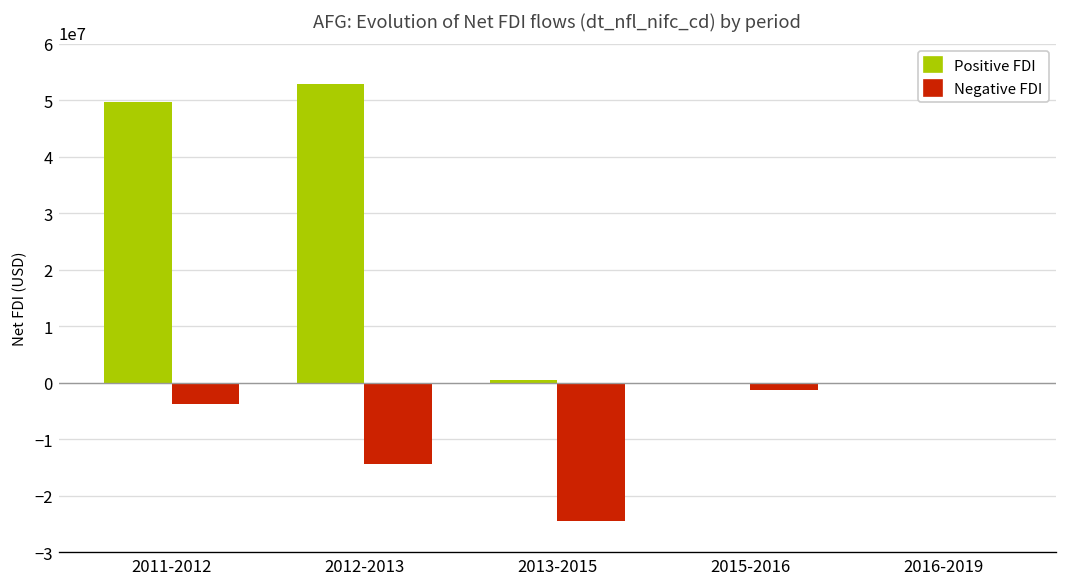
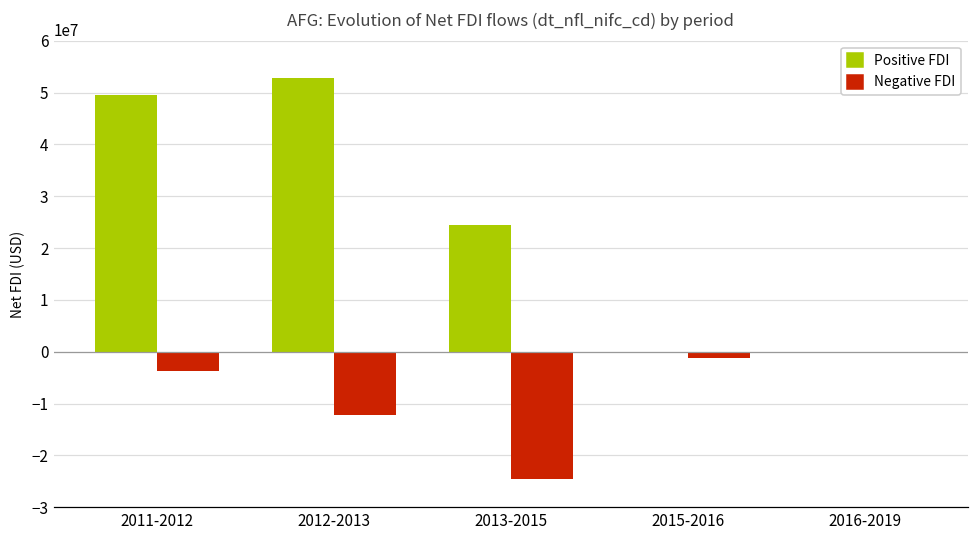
Negative FDI, 2012-2013: -14000000 -> -12000000
Positive FDI, 2013-2015: 0 -> 24000000
